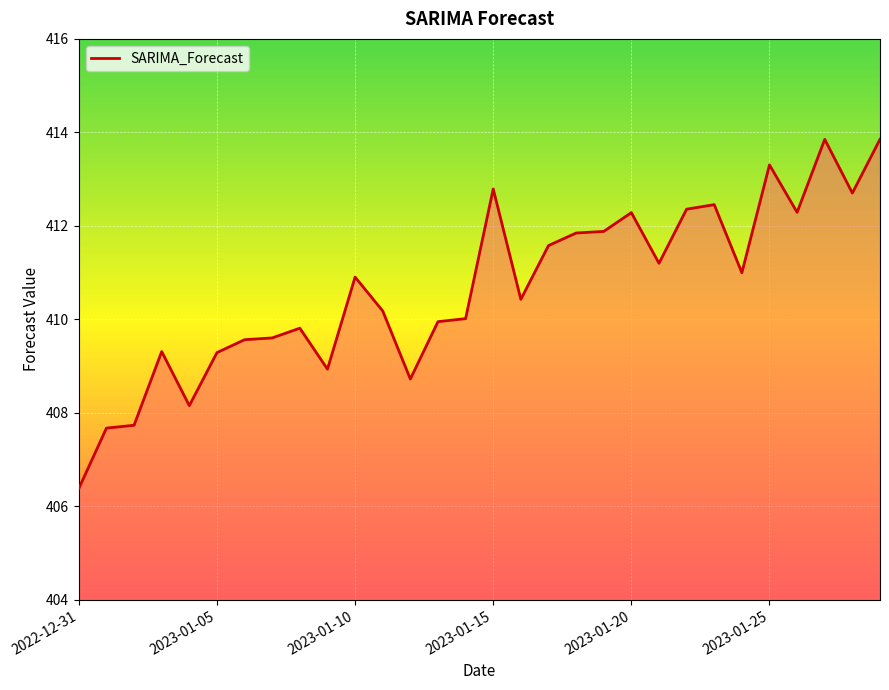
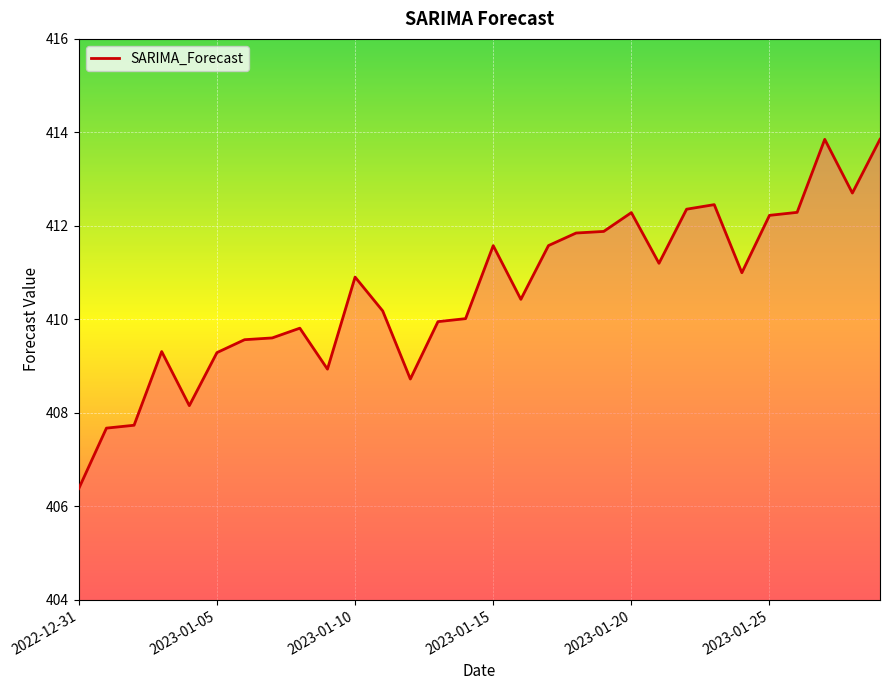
2023-01-15: 412.8 -> 411.6
2023-01-25: 413.3 -> 412.2
